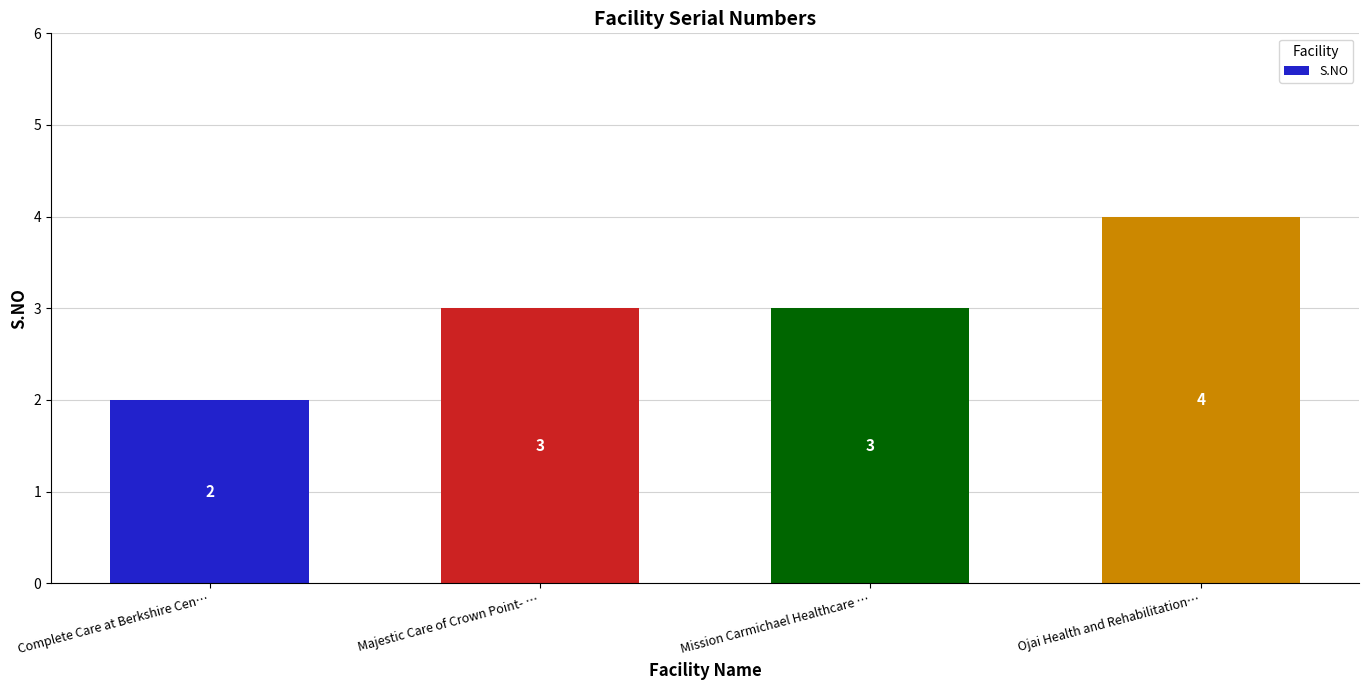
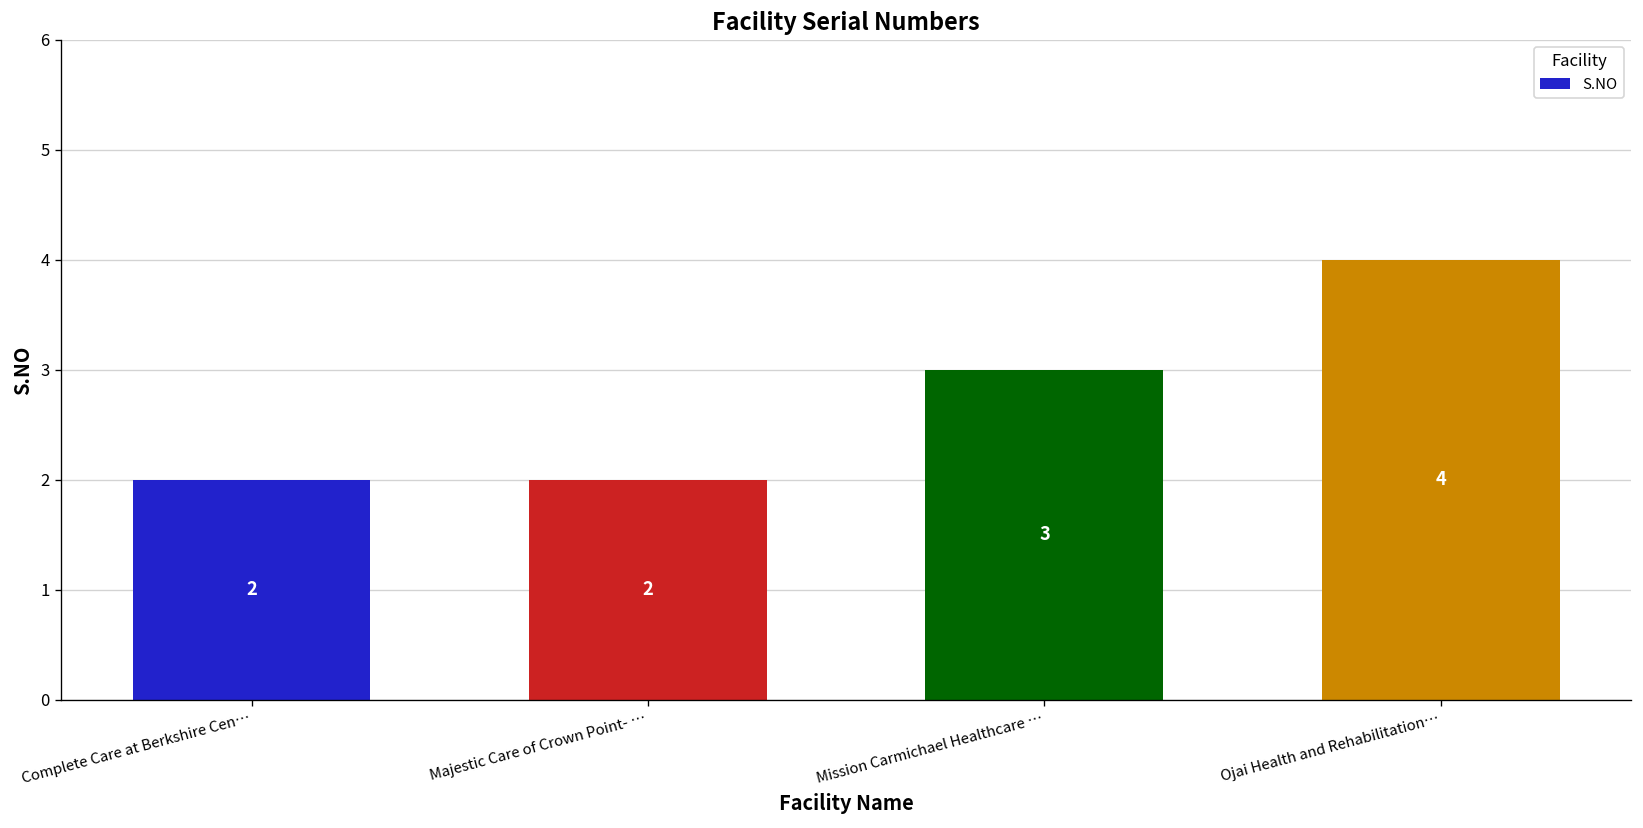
Majestic Care of Crown Point- …: 3 -> 2
